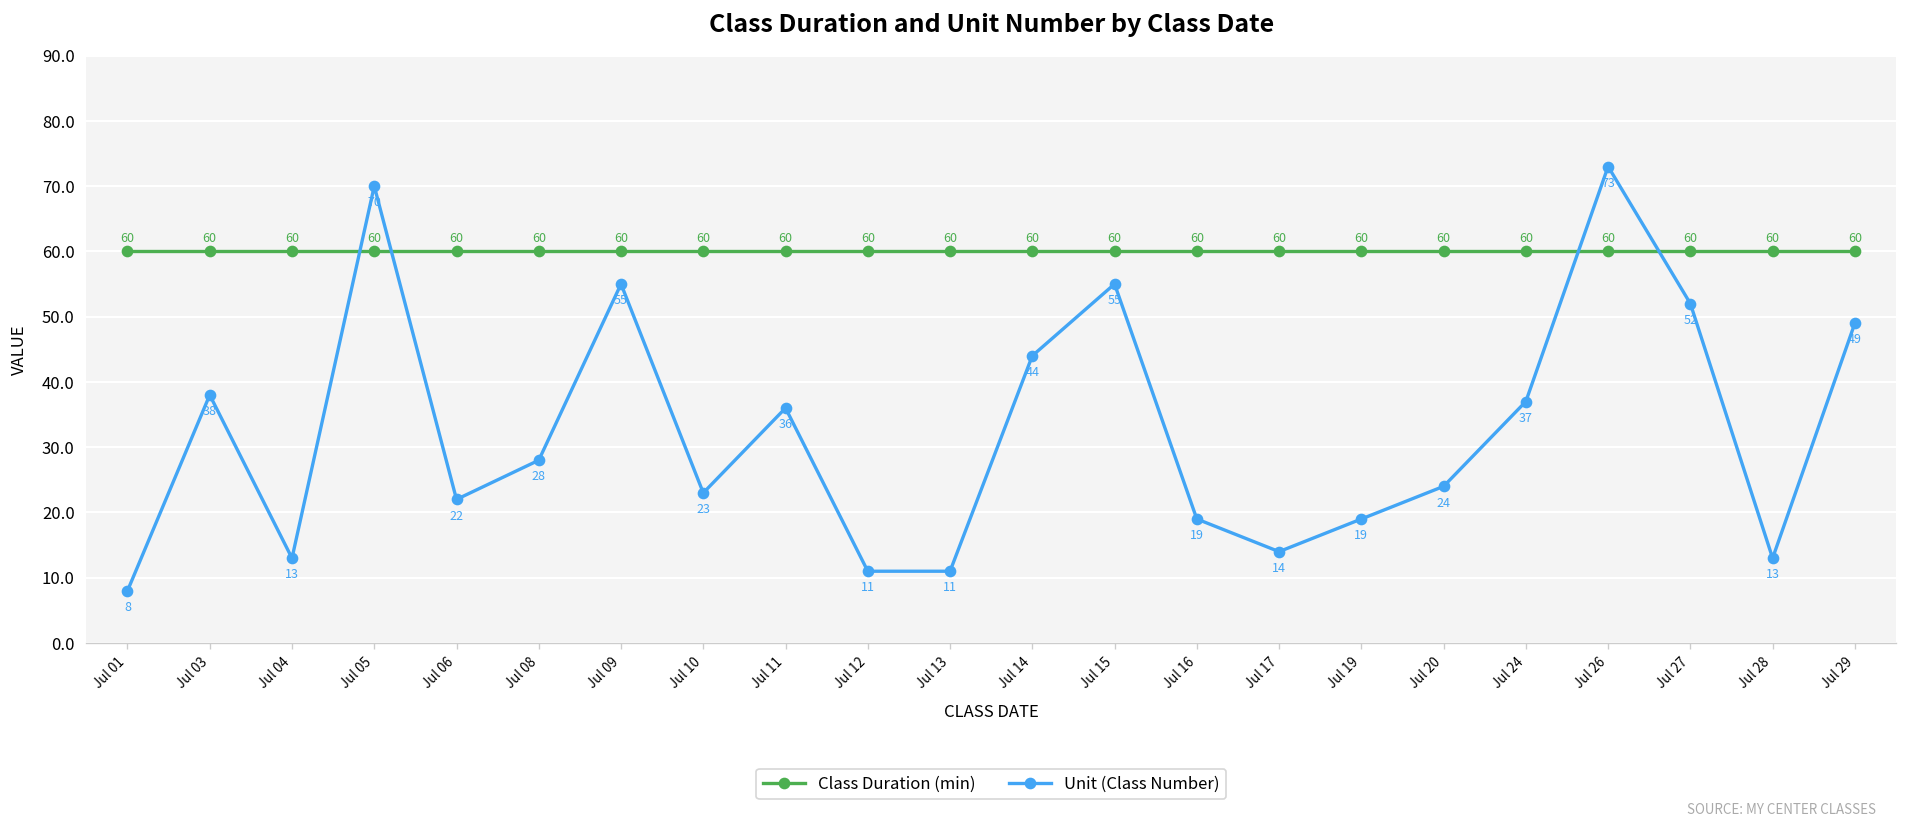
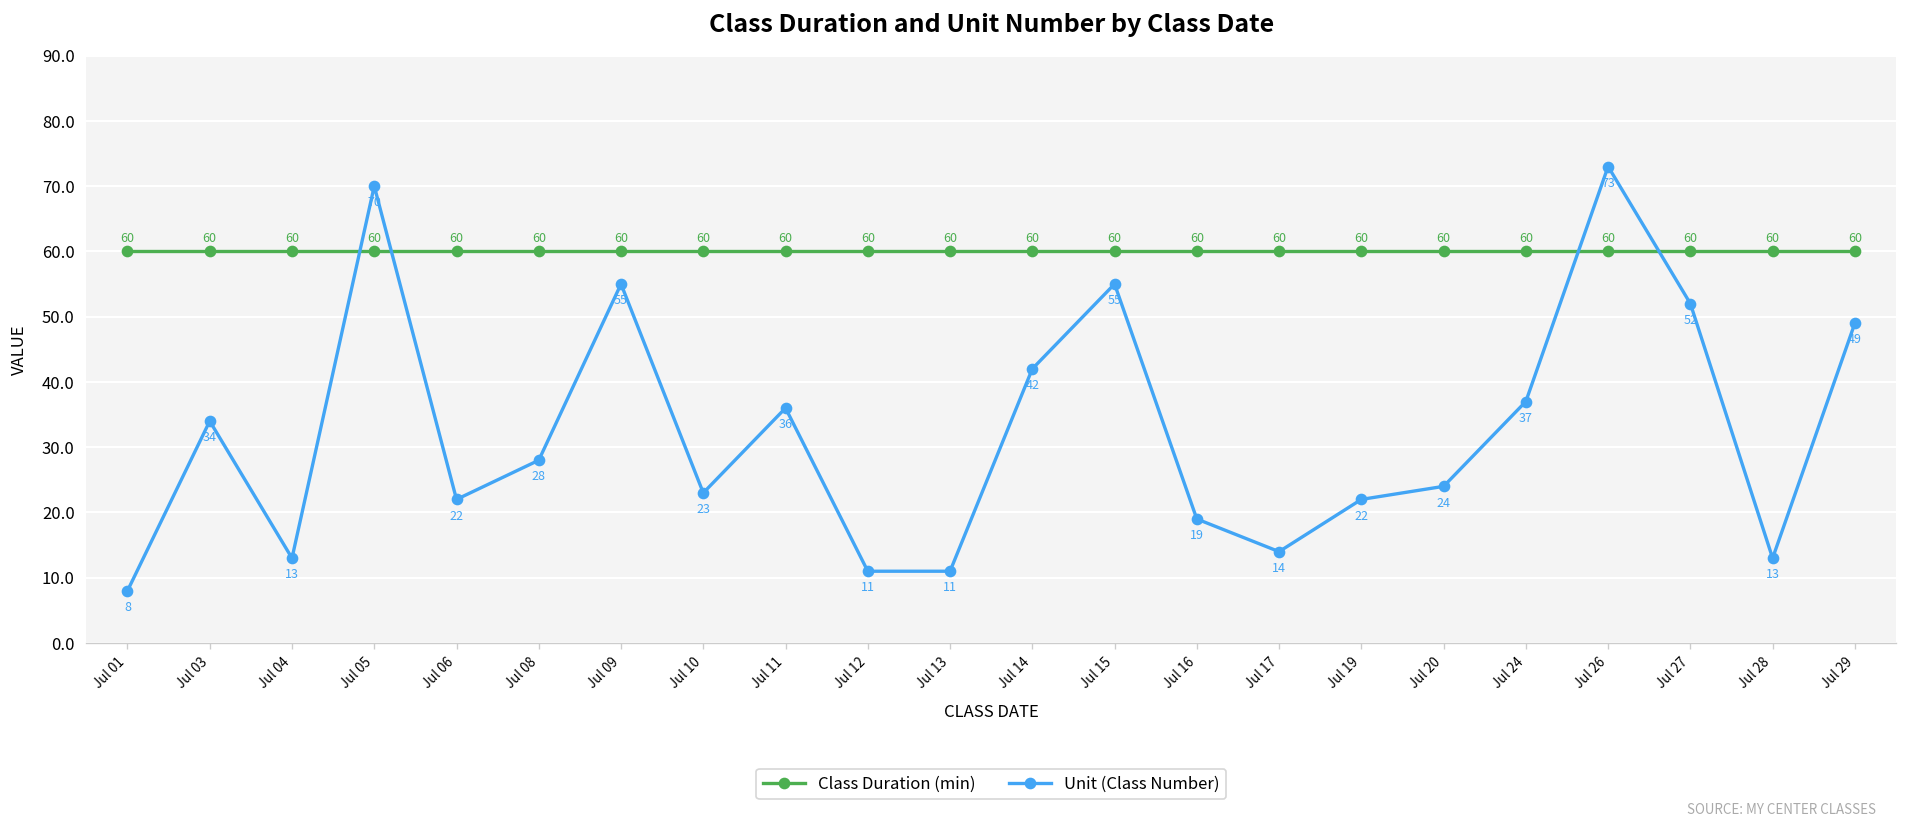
Unit (Class Number), Jul 03: 38 -> 34
Unit (Class Number), Jul 14: 44 -> 42
Unit (Class Number), Jul 19: 19 -> 22
